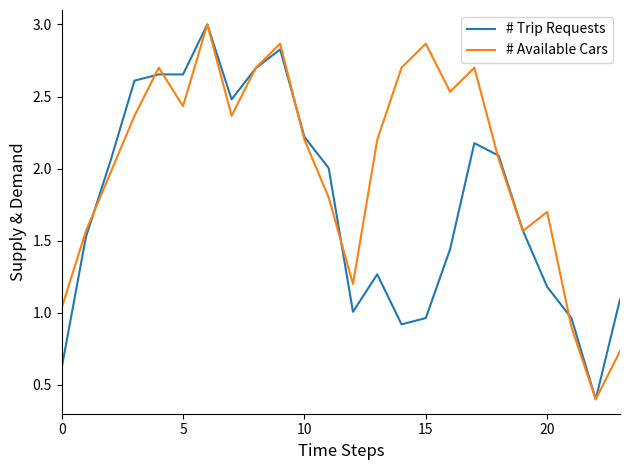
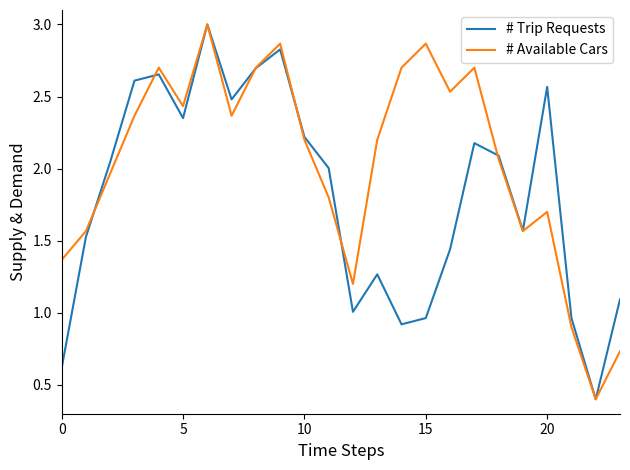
# Available Cars, 0: 1.03 -> 1.37
# Trip Requests, 5: 2.65 -> 2.35
# Trip Requests, 20: 1.18 -> 2.57
